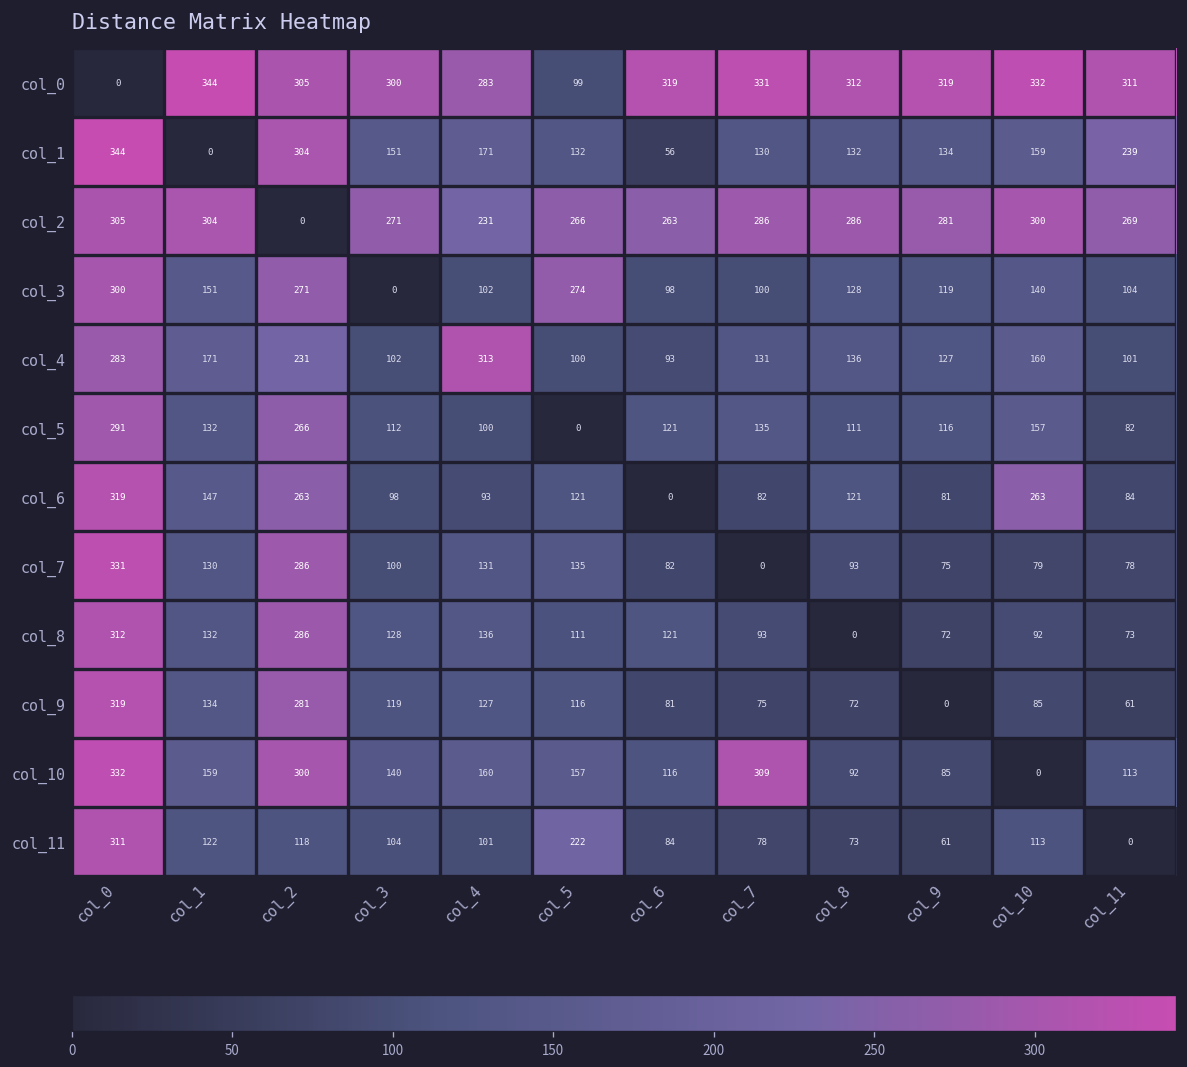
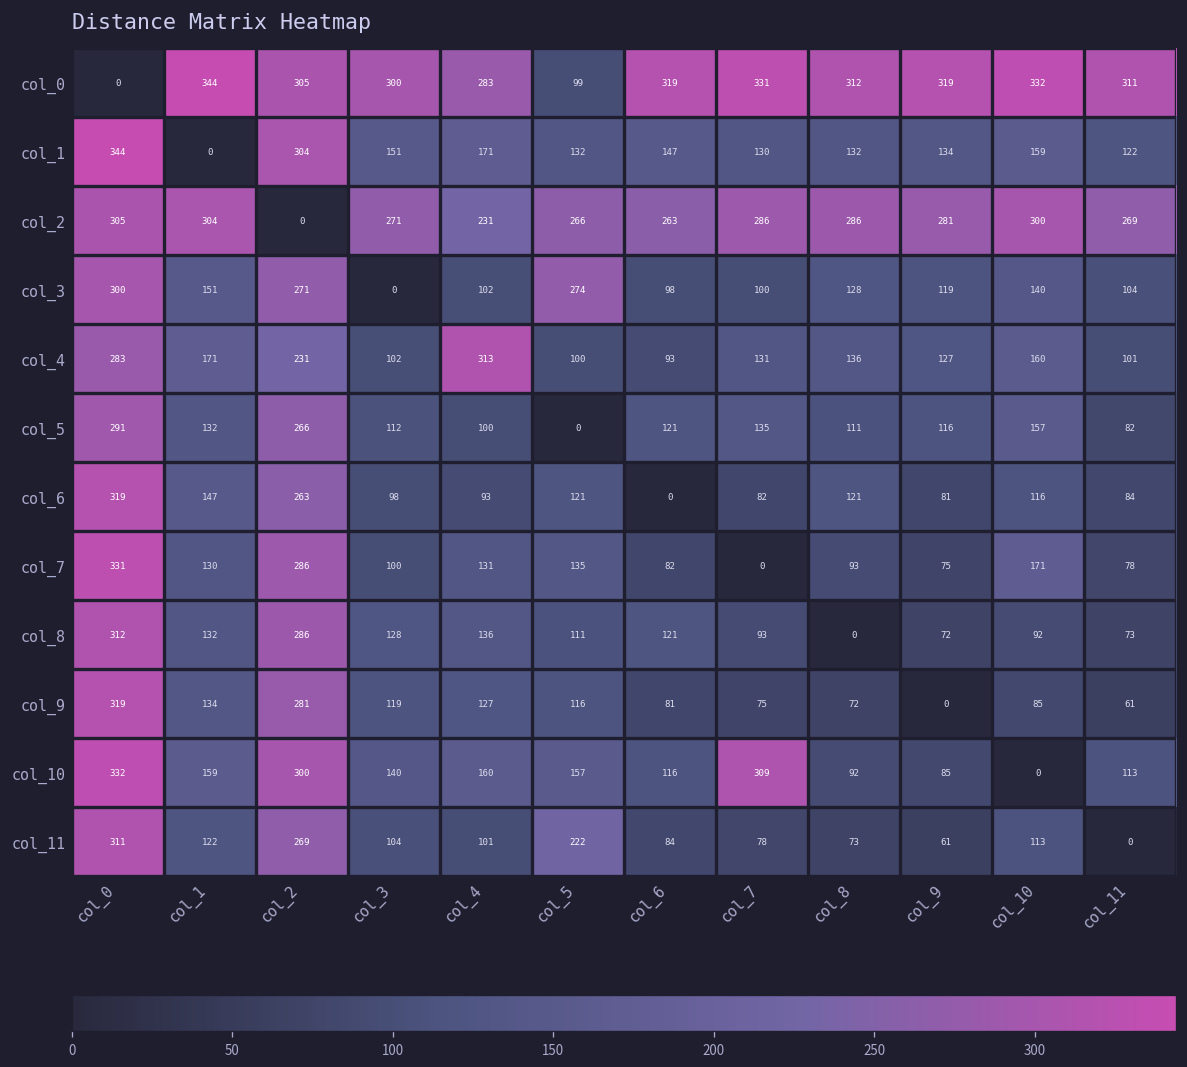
col_1, col_6: 56 -> 147
col_1, col_11: 239 -> 122
col_6, col_10: 263 -> 116
col_7, col_10: 79 -> 171
col_11, col_2: 118 -> 269
